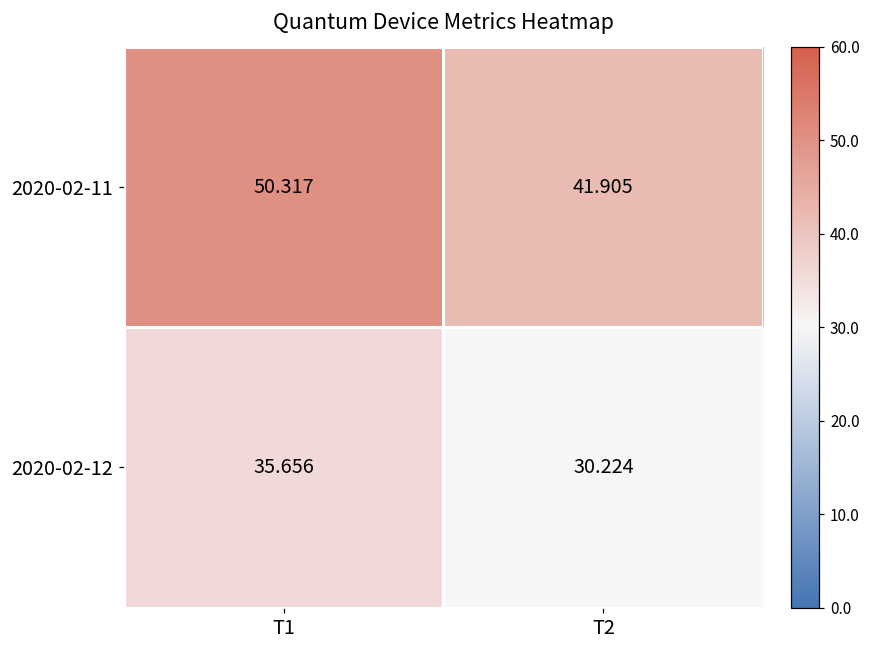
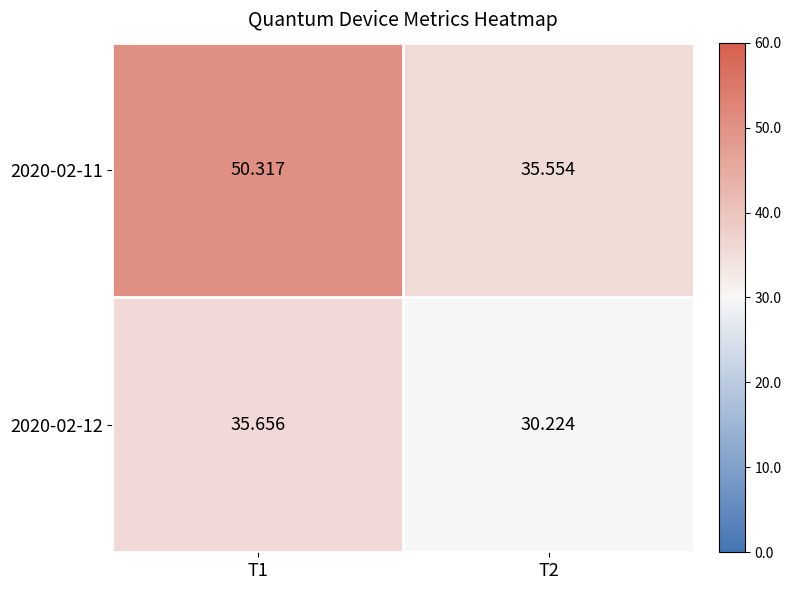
2020-02-11, T2: 41.905 -> 35.554
